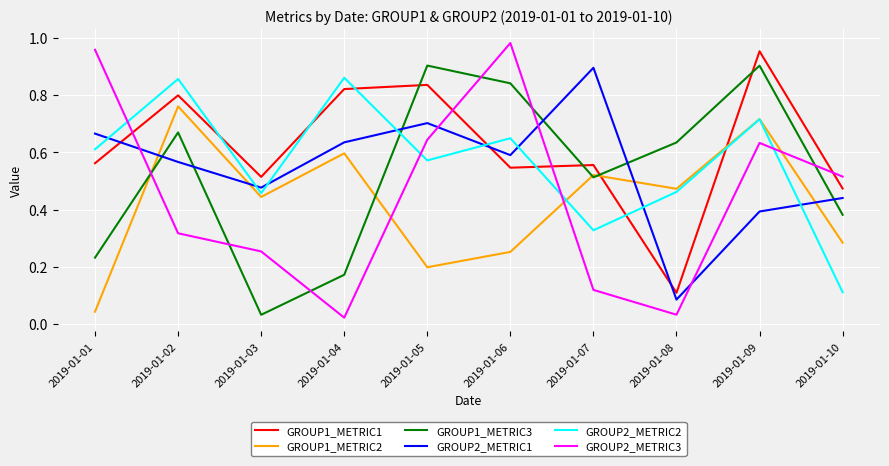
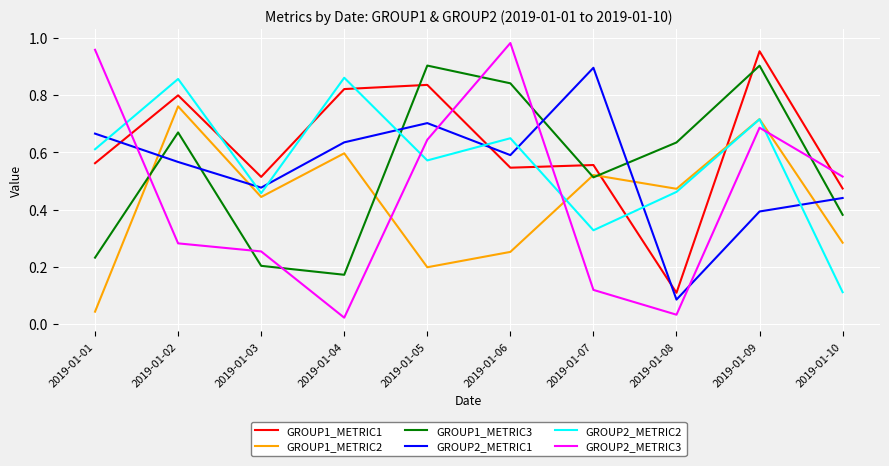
GROUP2_METRIC3, 2019-01-02: 0.32 -> 0.28
GROUP1_METRIC3, 2019-01-03: 0.03 -> 0.20
GROUP2_METRIC3, 2019-01-09: 0.63 -> 0.69
